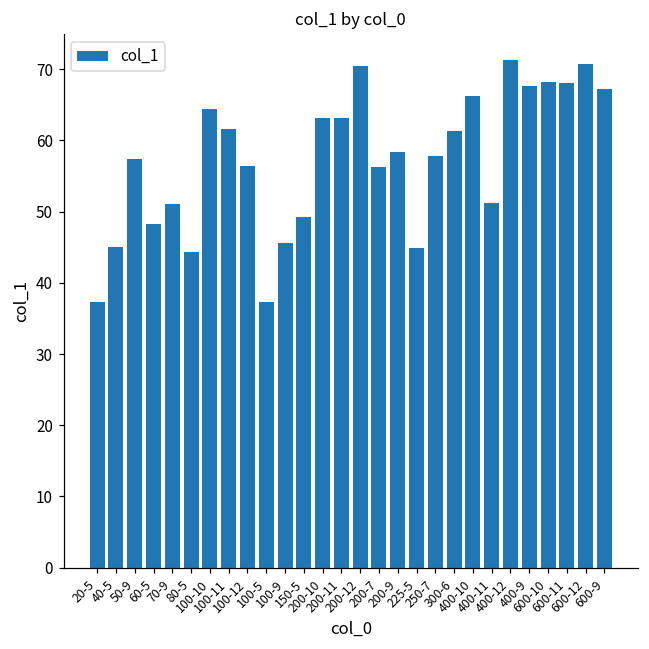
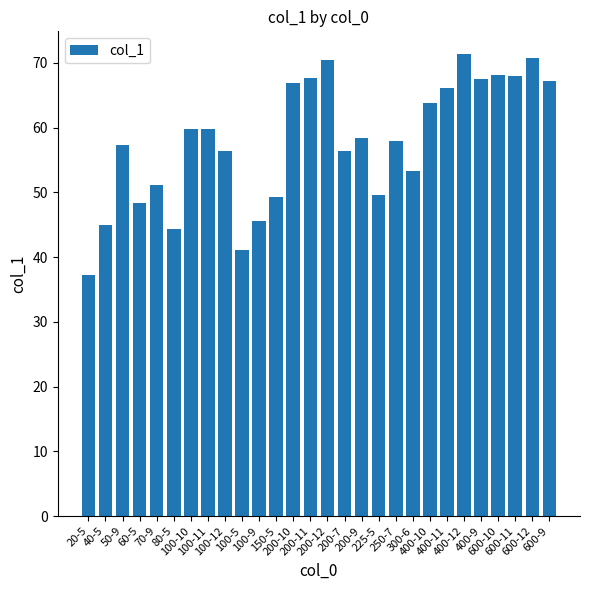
100-10: 64 -> 60
100-11: 62 -> 60
100-5: 37 -> 41
200-10: 63 -> 67
200-11: 63 -> 68
225-5: 45 -> 50
300-6: 61 -> 53
400-10: 66 -> 64
400-11: 51 -> 66
